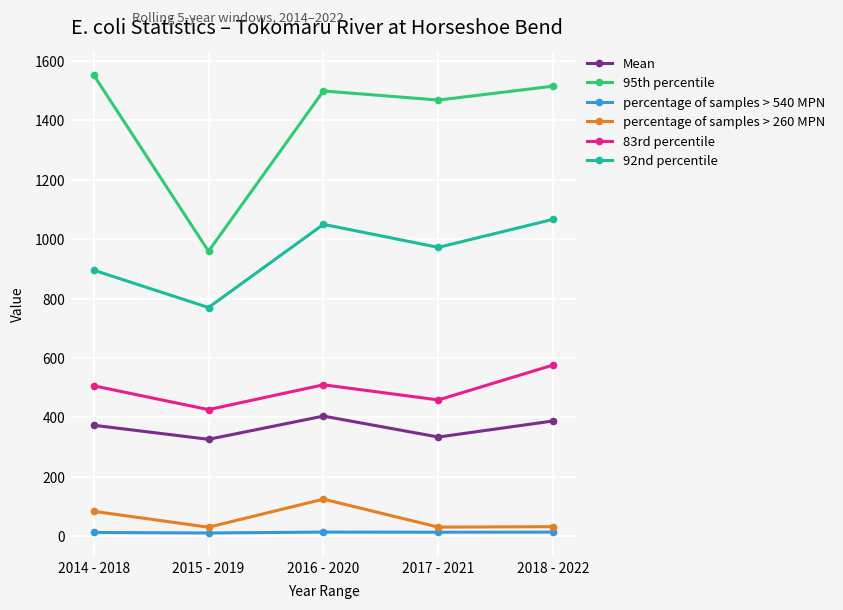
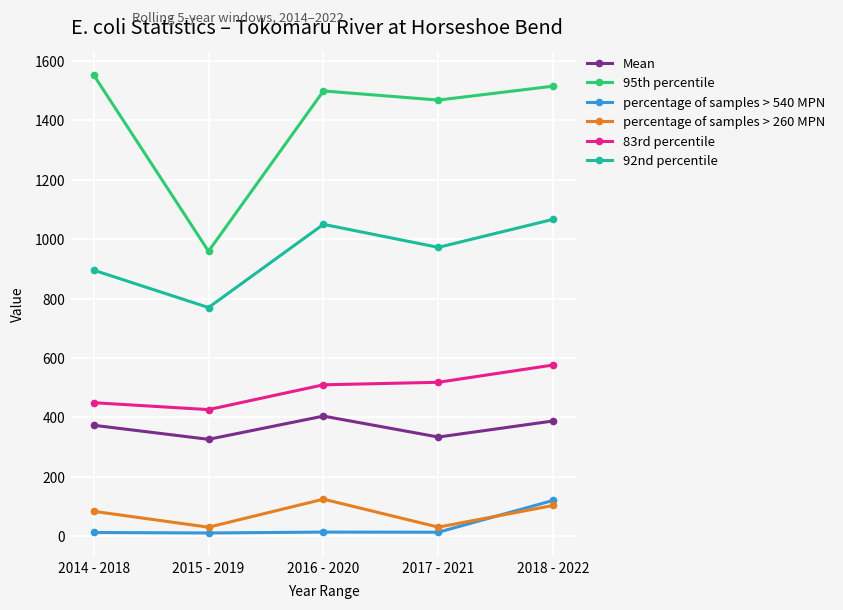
83rd percentile, 2014 - 2018: 510 -> 450
83rd percentile, 2017 - 2021: 460 -> 520
percentage of samples > 540 MPN, 2018 - 2022: 10 -> 120
percentage of samples > 260 MPN, 2018 - 2022: 30 -> 100
